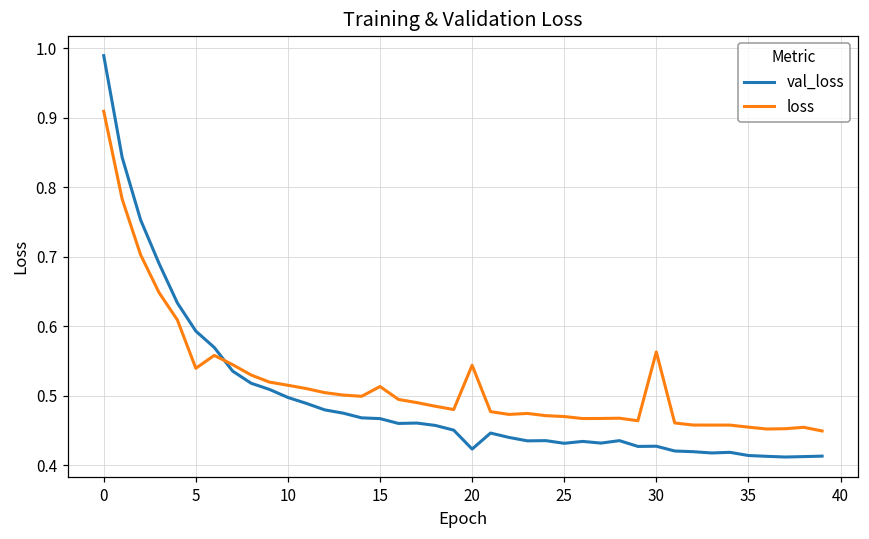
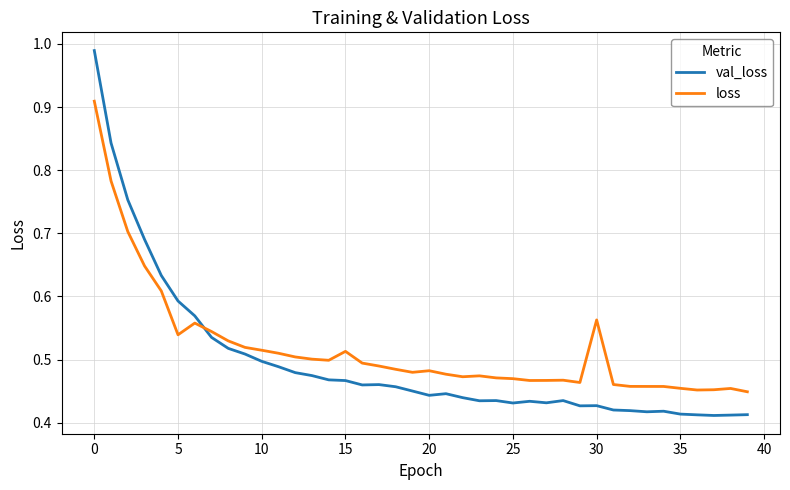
val_loss, 20: 0.42 -> 0.44
loss, 20: 0.54 -> 0.48
